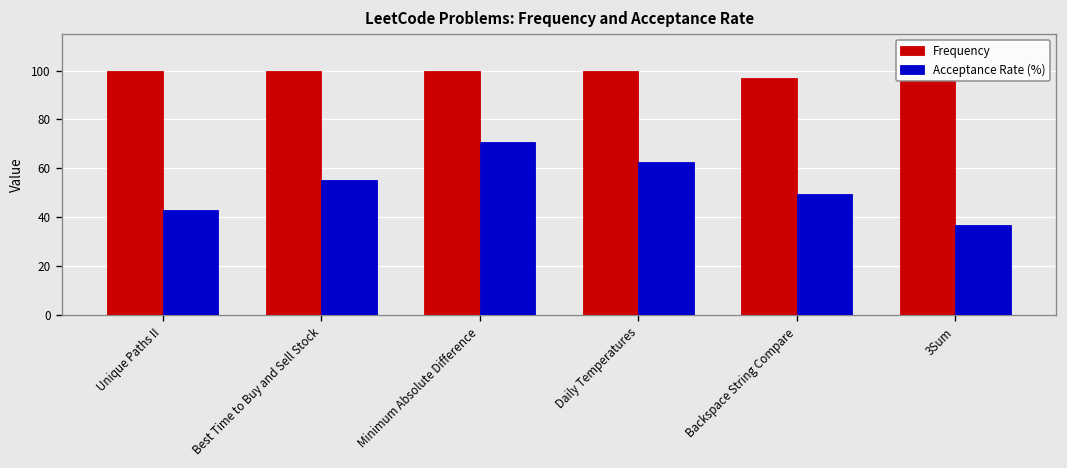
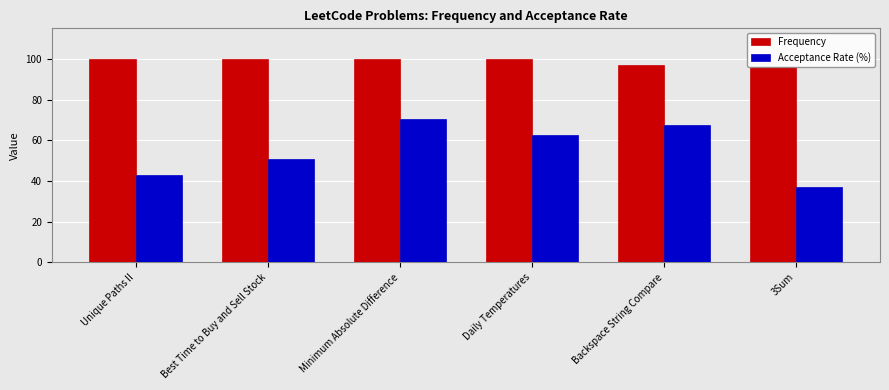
Acceptance Rate (%), Best Time to Buy and Sell Stock: 55 -> 51
Acceptance Rate (%), Backspace String Compare: 49 -> 67
